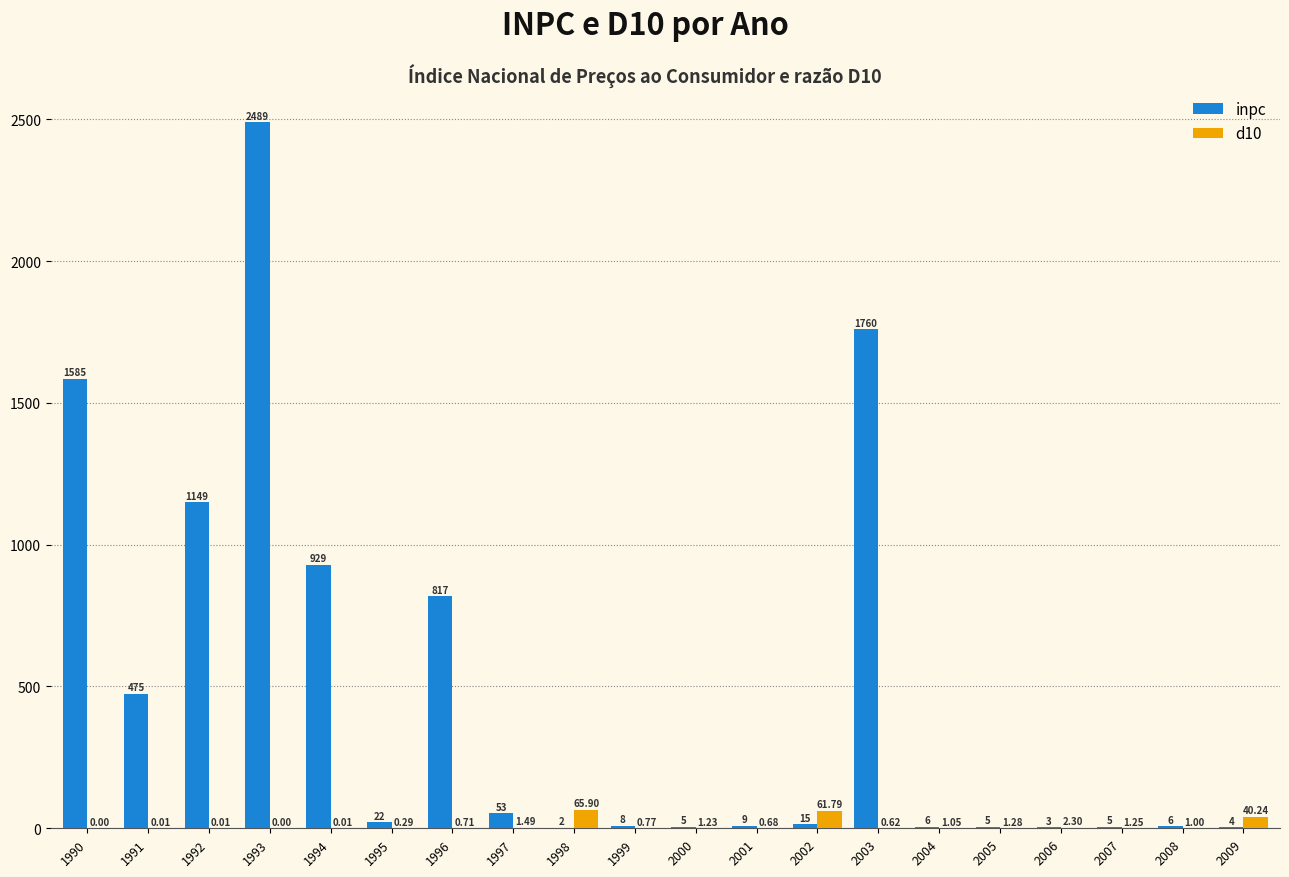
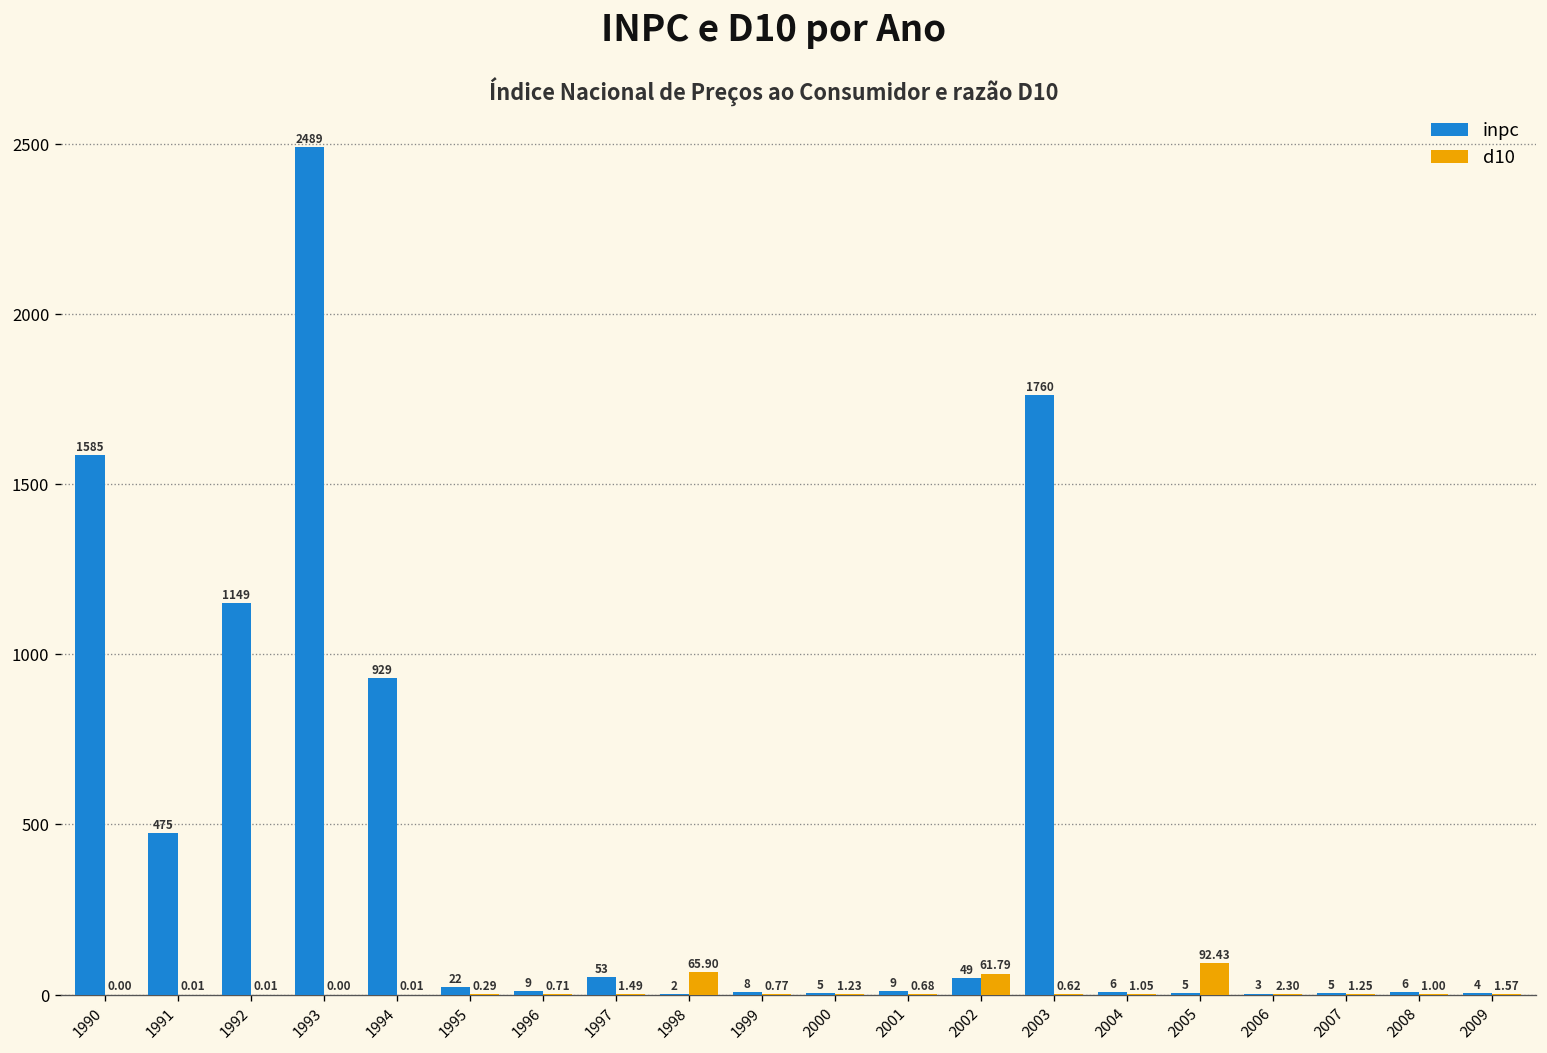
inpc, 1996: 817 -> 9
inpc, 2002: 15 -> 49
d10, 2005: 1.28 -> 92.43
d10, 2009: 40.24 -> 1.57
